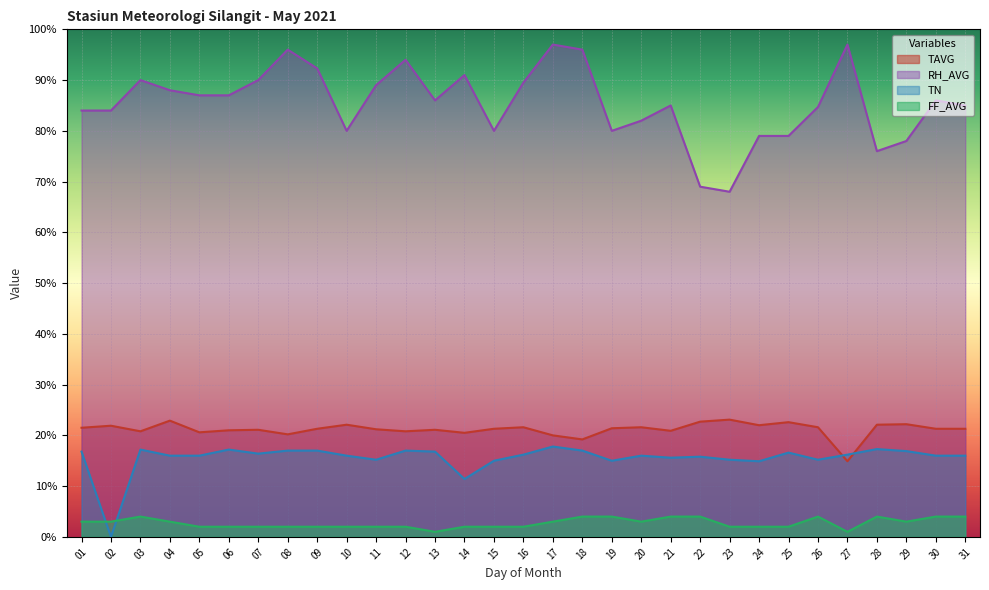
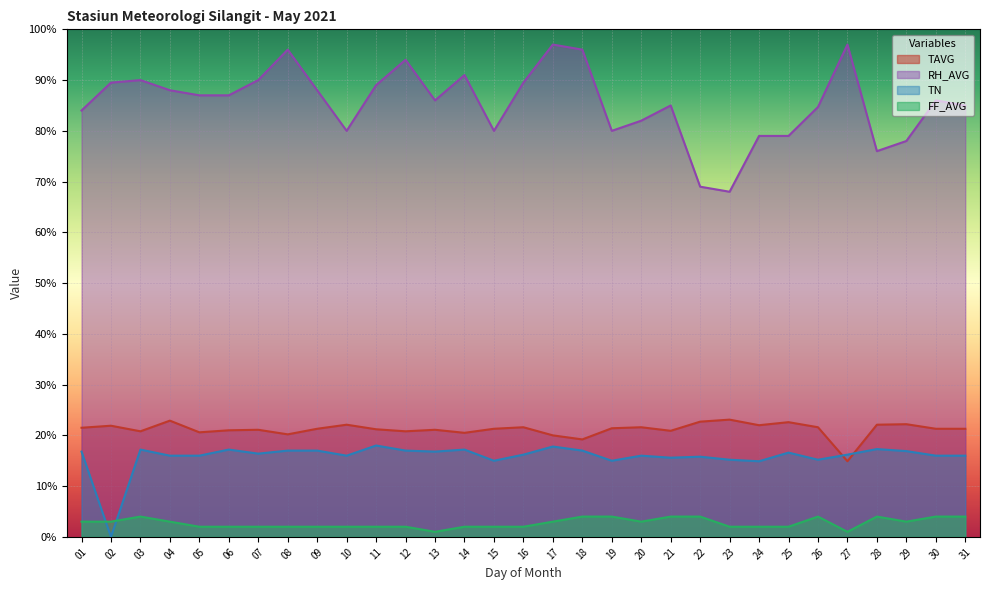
RH_AVG, 02: 84% -> 90%
RH_AVG, 09: 92% -> 88%
TN, 11: 15% -> 18%
TN, 14: 11% -> 17%
